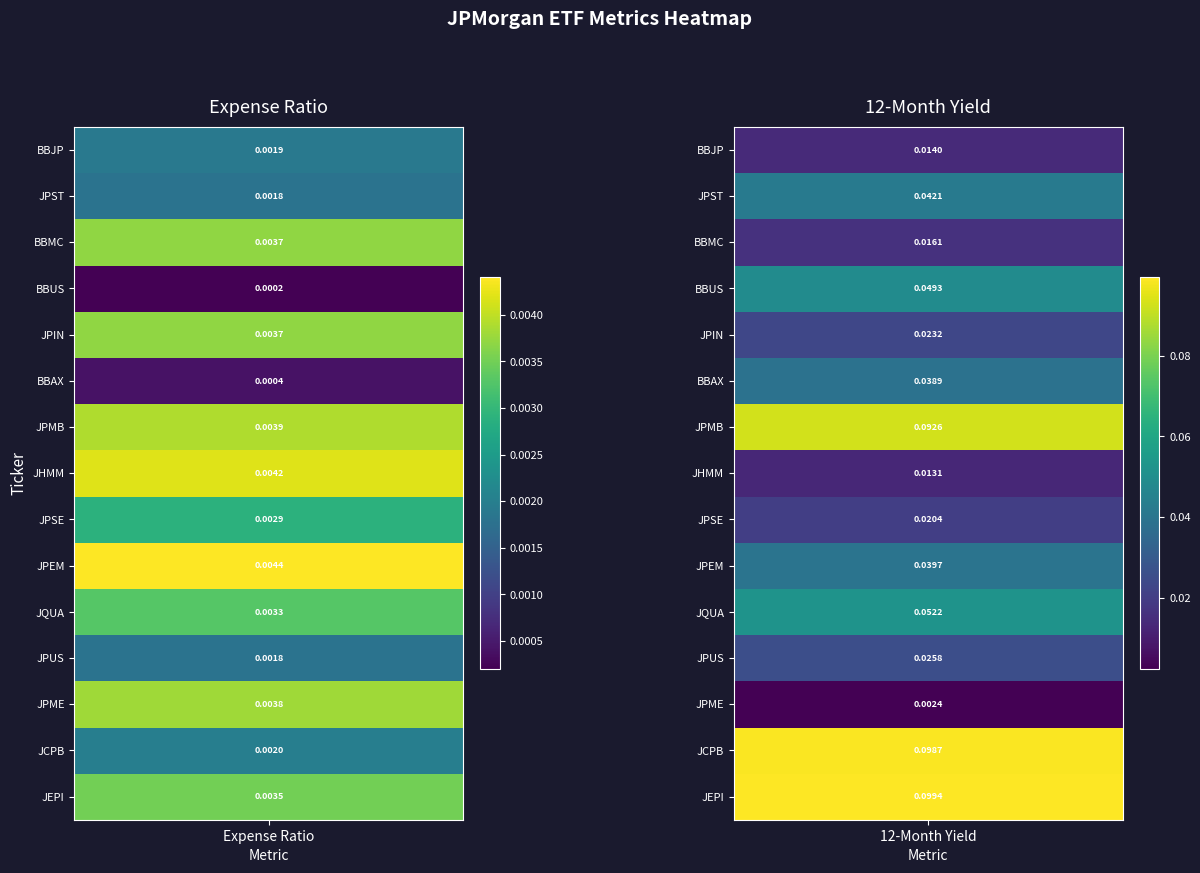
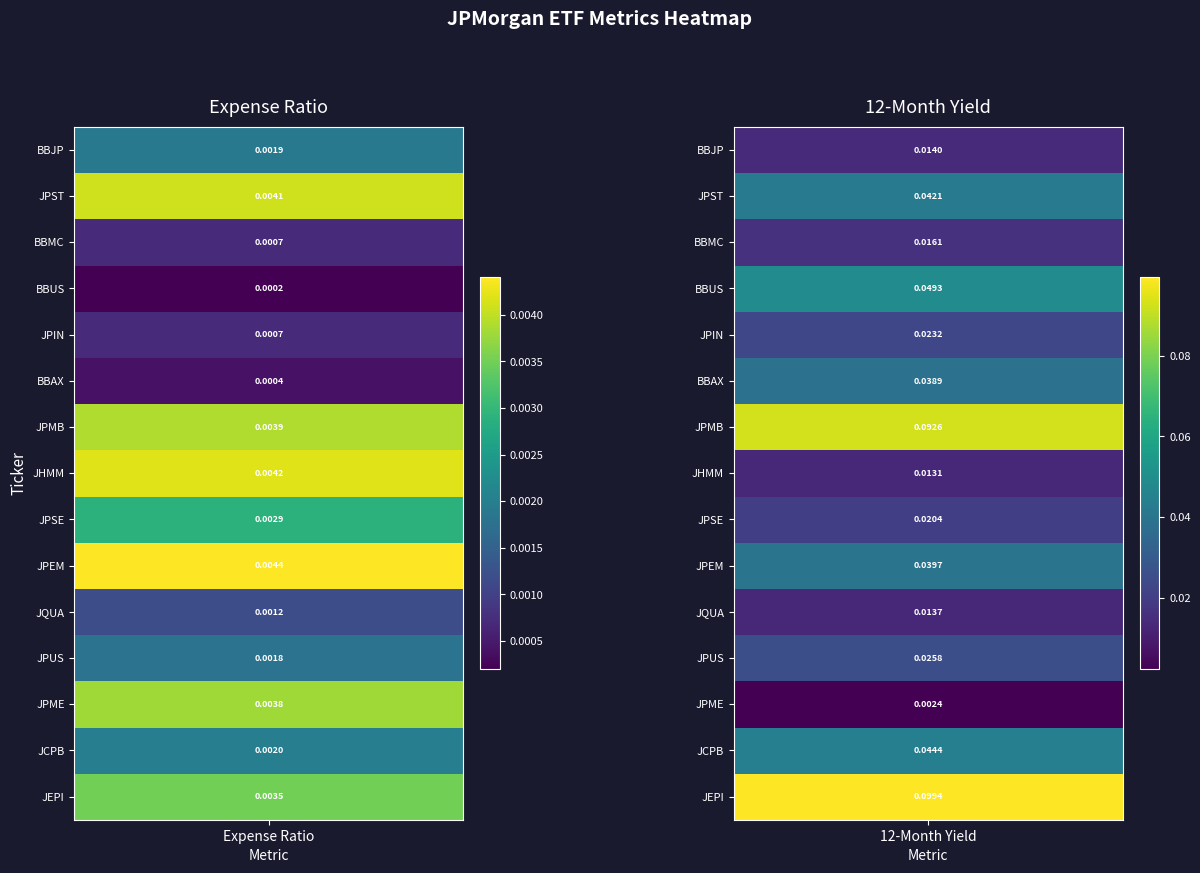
Expense Ratio, JPST, Expense Ratio: 0.0018 -> 0.0041
Expense Ratio, BBMC, Expense Ratio: 0.0037 -> 0.0007
Expense Ratio, JPIN, Expense Ratio: 0.0037 -> 0.0007
Expense Ratio, JQUA, Expense Ratio: 0.0033 -> 0.0012
12-Month Yield, JQUA, 12-Month Yield: 0.0522 -> 0.0137
12-Month Yield, JCPB, 12-Month Yield: 0.0987 -> 0.0444
